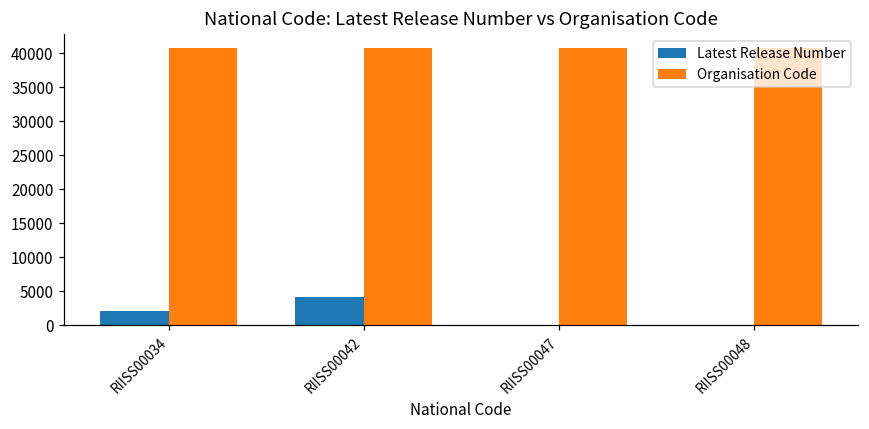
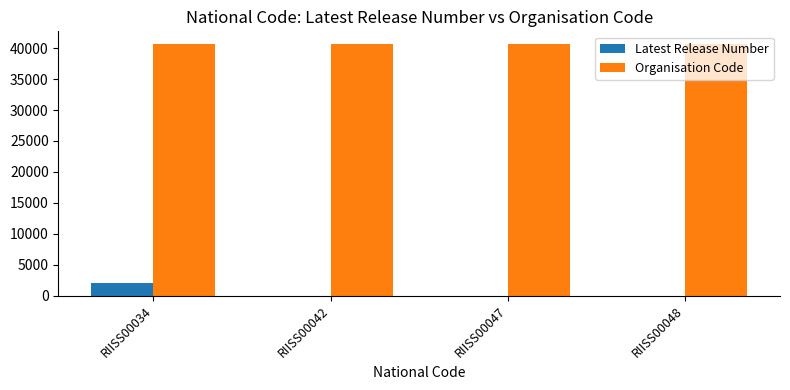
Latest Release Number, RIISS00042: 4000 -> 0
